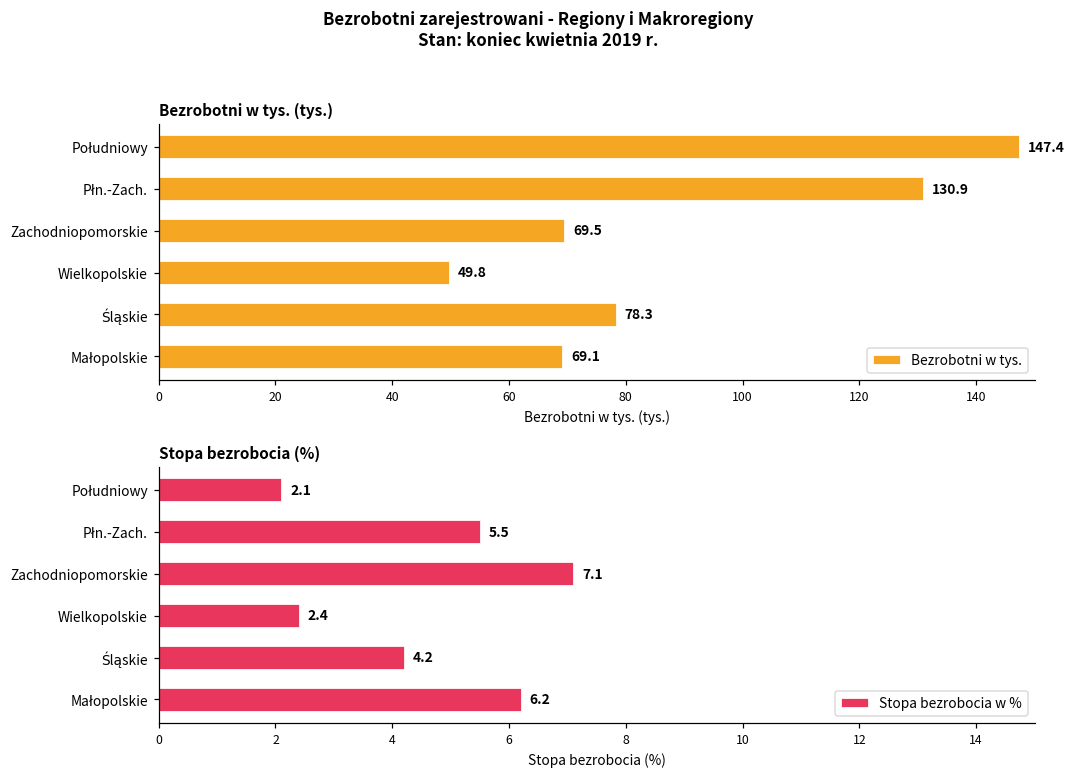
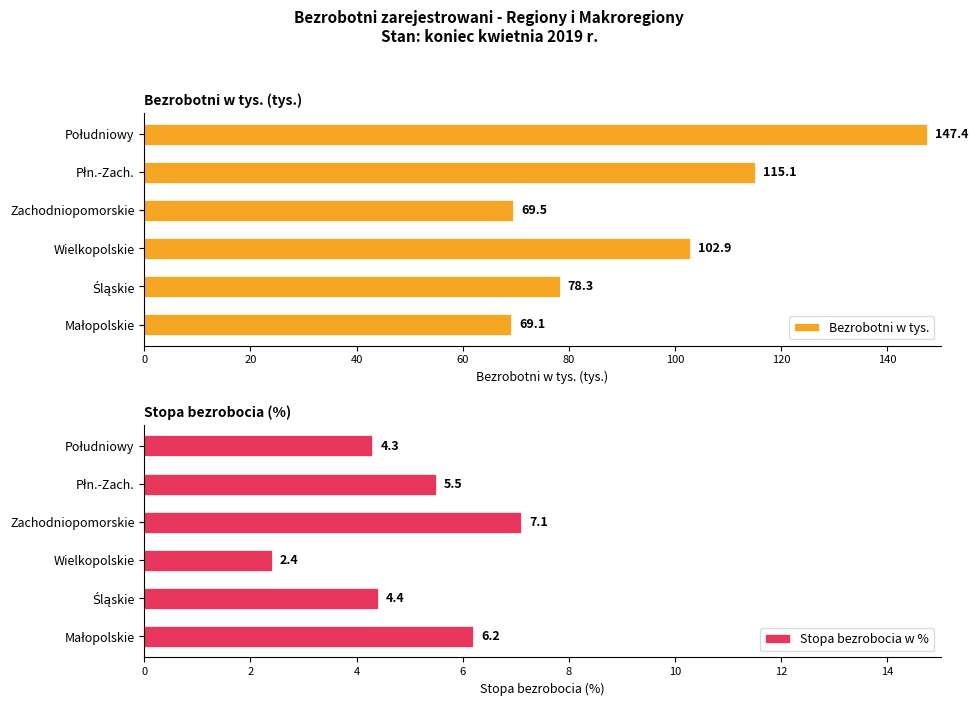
Bezrobotni w tys. (tys.), Płn.-Zach.: 130.9 -> 115.1
Bezrobotni w tys. (tys.), Wielkopolskie: 49.8 -> 102.9
Stopa bezrobocia (%), Południowy: 2.1 -> 4.3
Stopa bezrobocia (%), Śląskie: 4.2 -> 4.4
